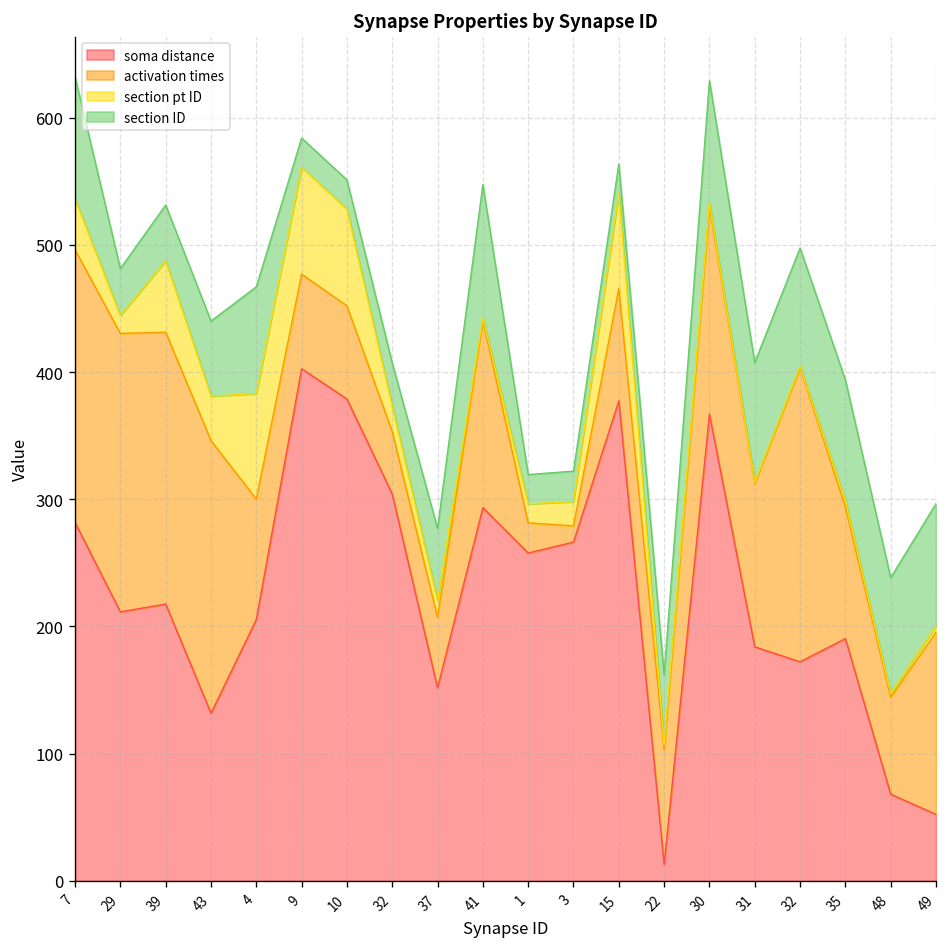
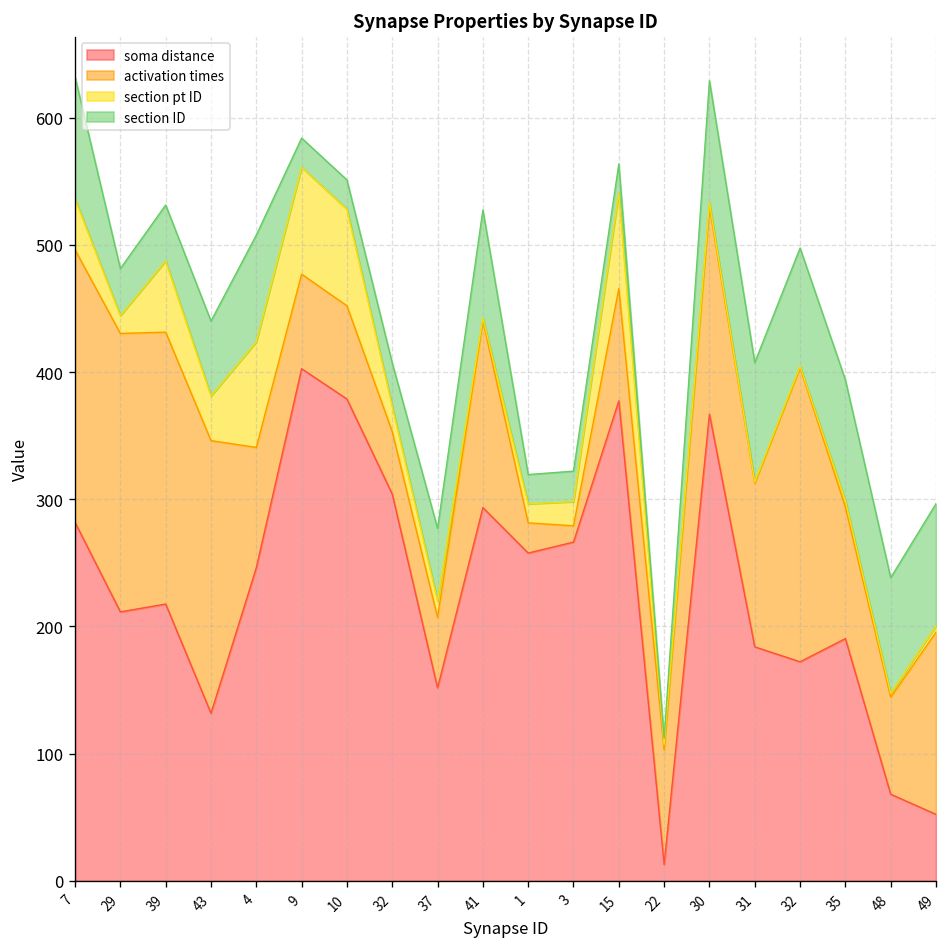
soma distance, 4: 205 -> 246
section ID, 41: 105 -> 85
section ID, 22: 55 -> 5
